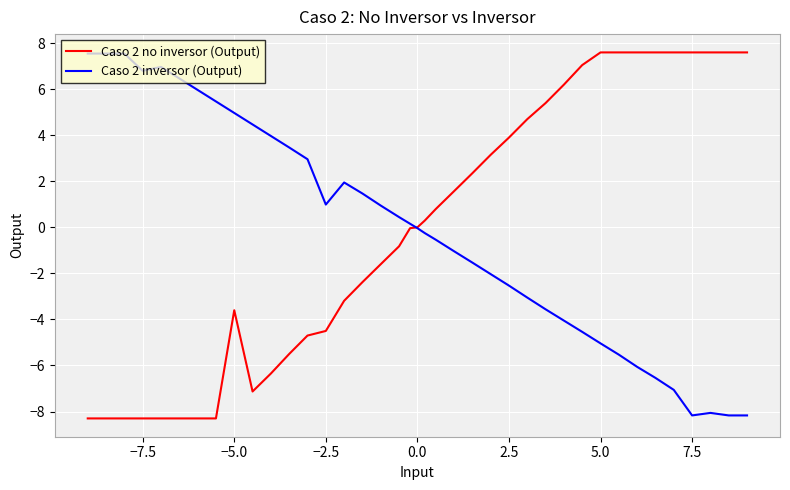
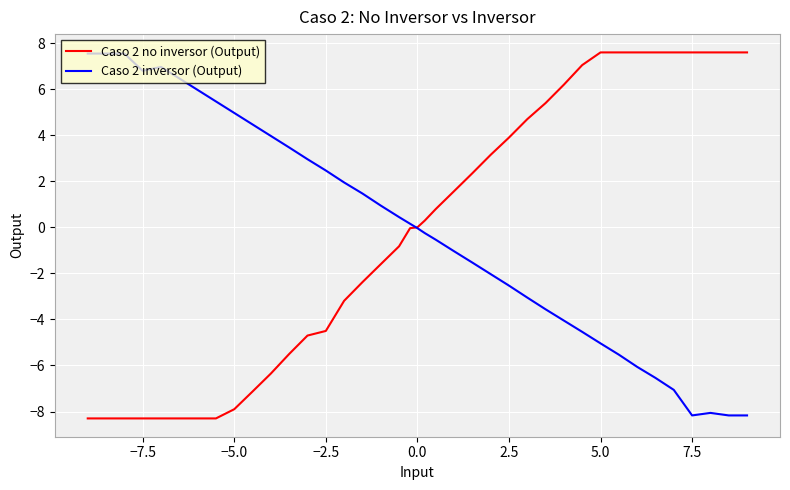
Caso 2 no inversor (Output), −5.0: -3.6 -> -7.9
Caso 2 inversor (Output), −2.5: 1.0 -> 2.5
